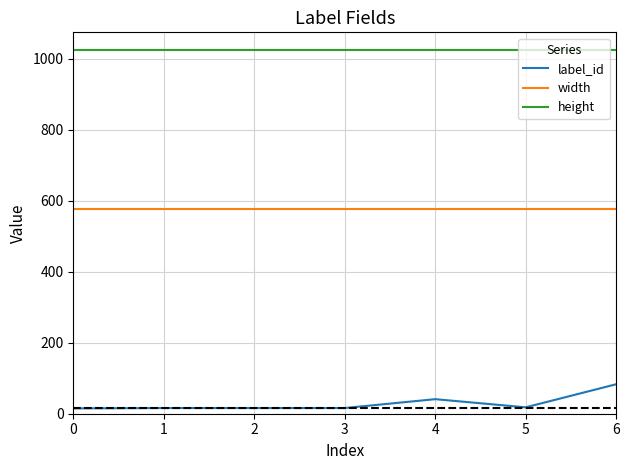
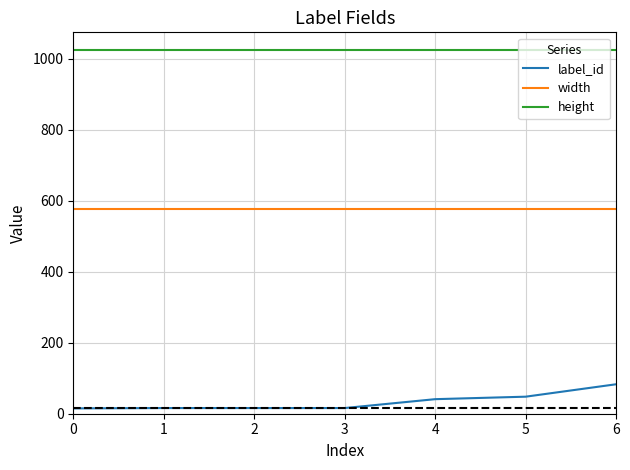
label_id, 5: 20 -> 50
